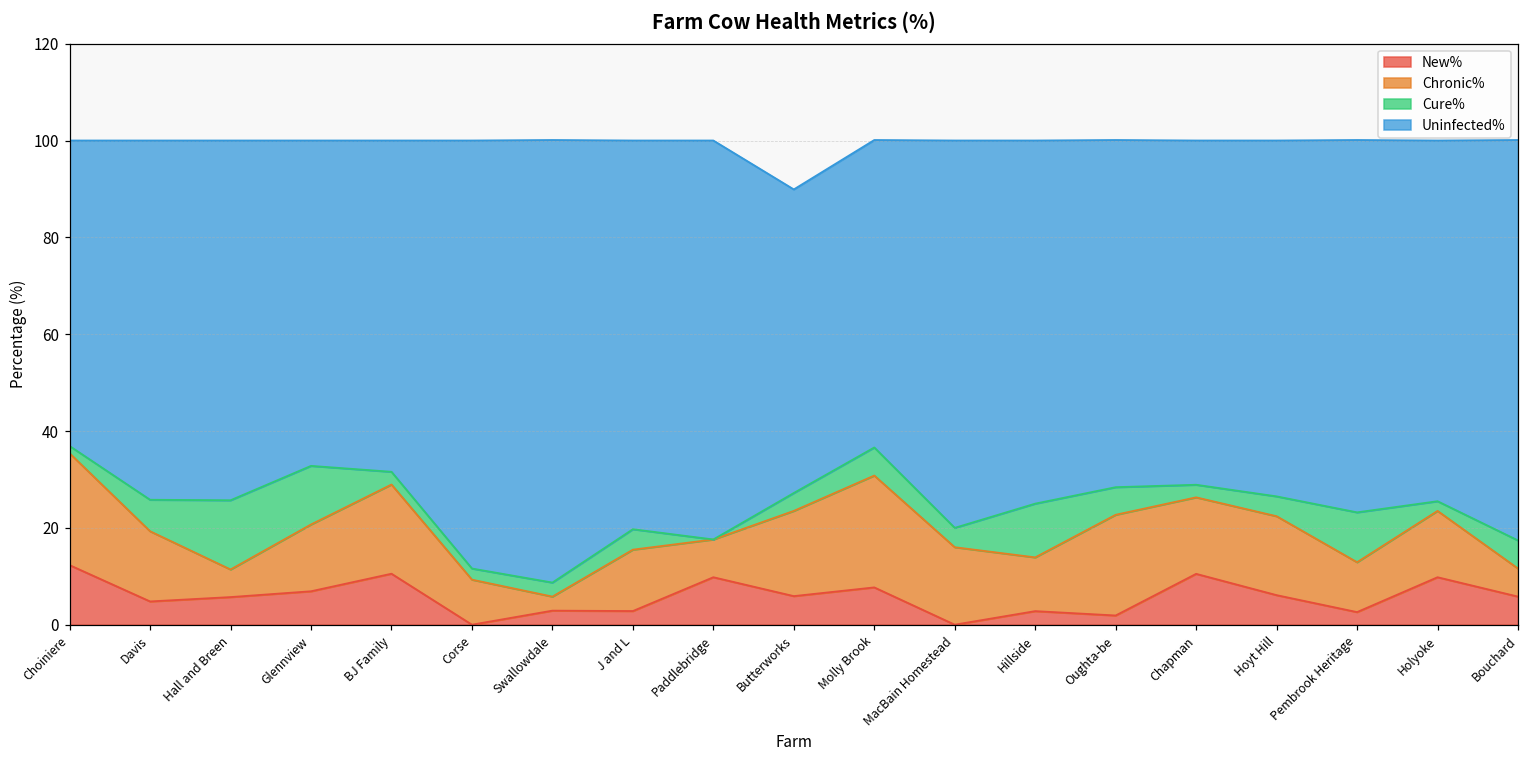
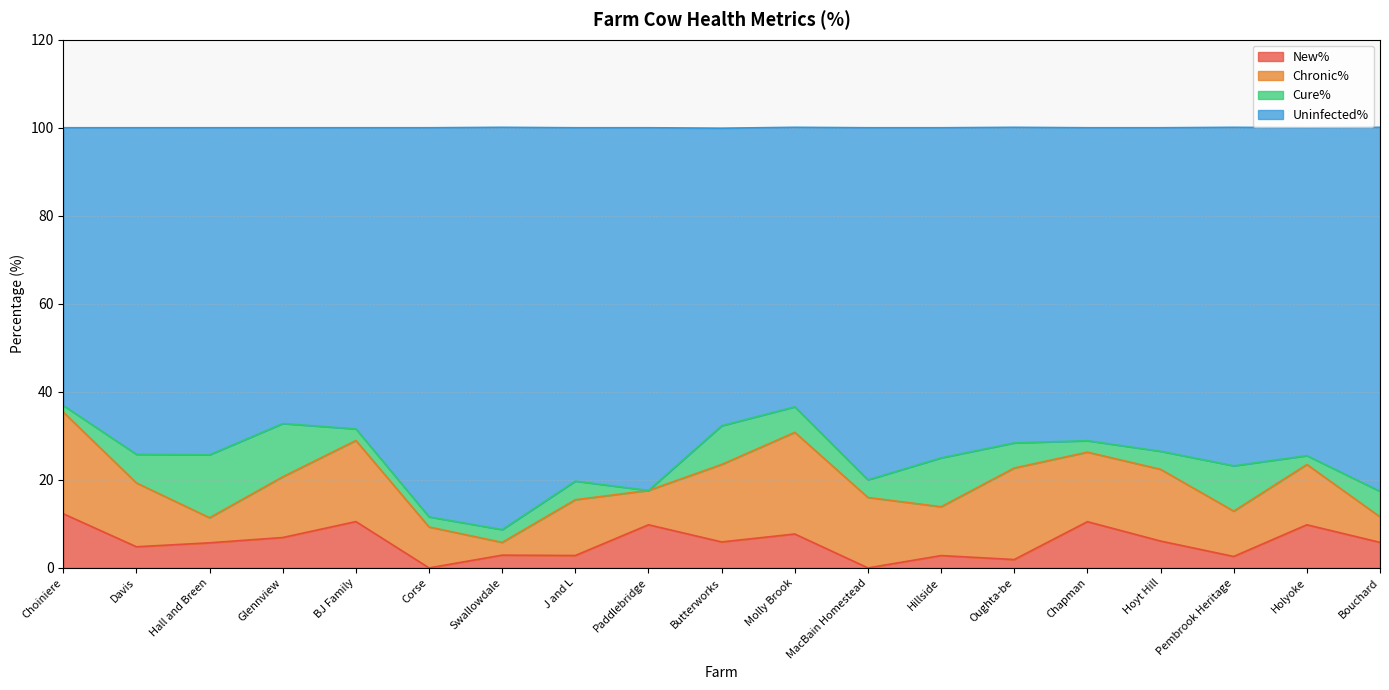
Cure%, Butterworks: 4 -> 9
Uninfected%, Butterworks: 63 -> 68
